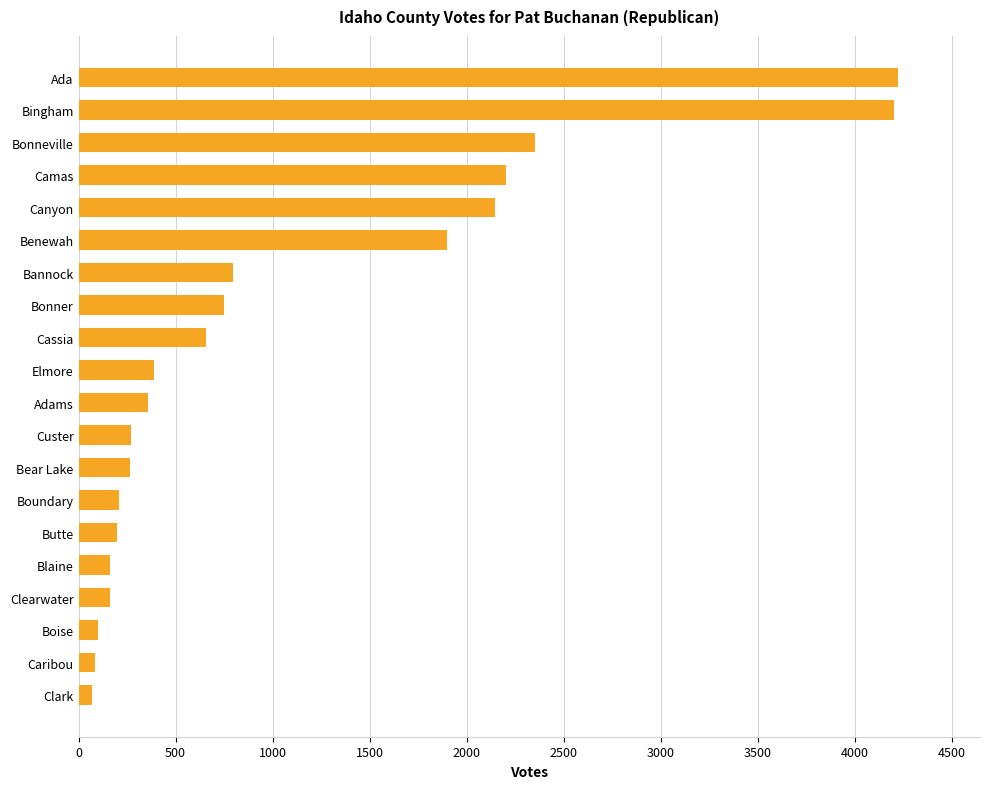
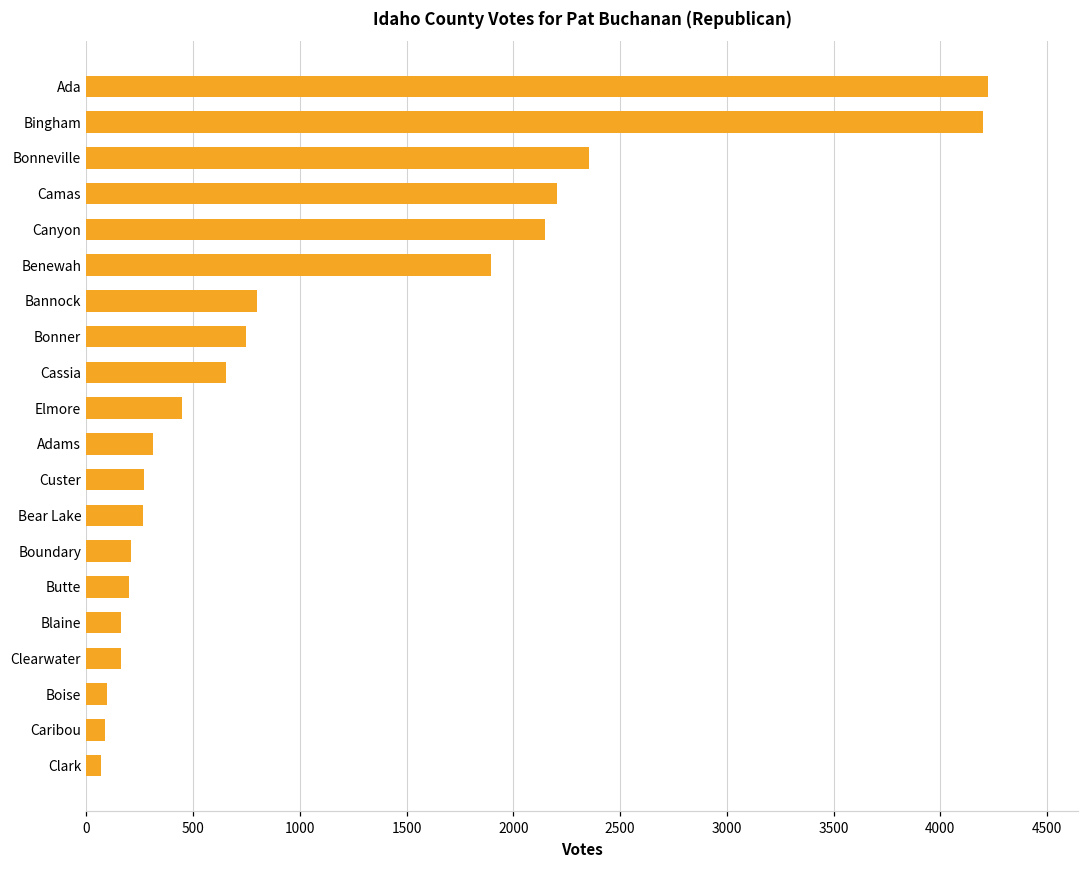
Elmore: 390 -> 450
Adams: 360 -> 310
